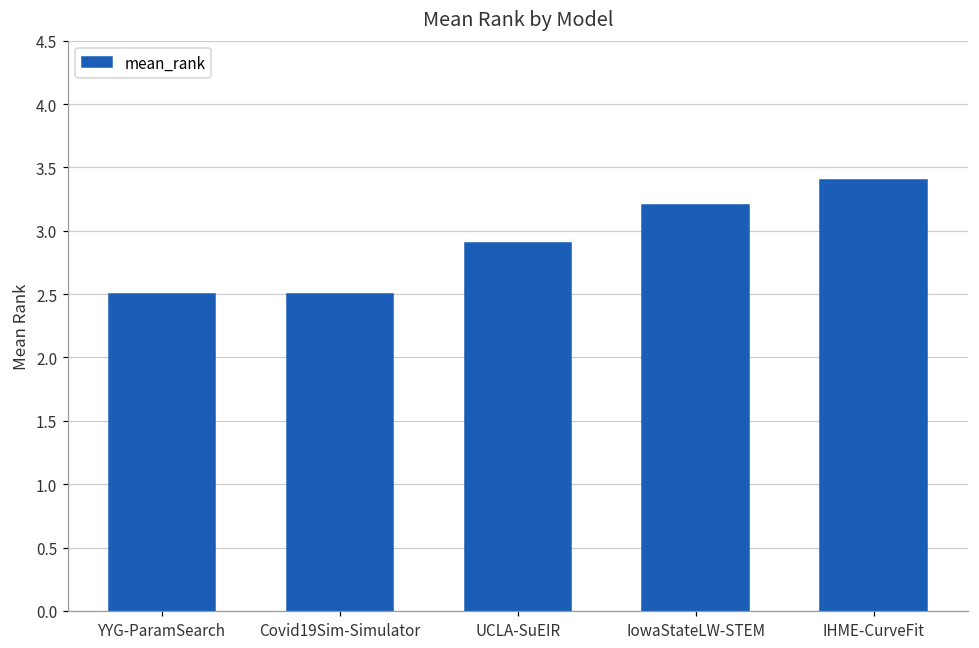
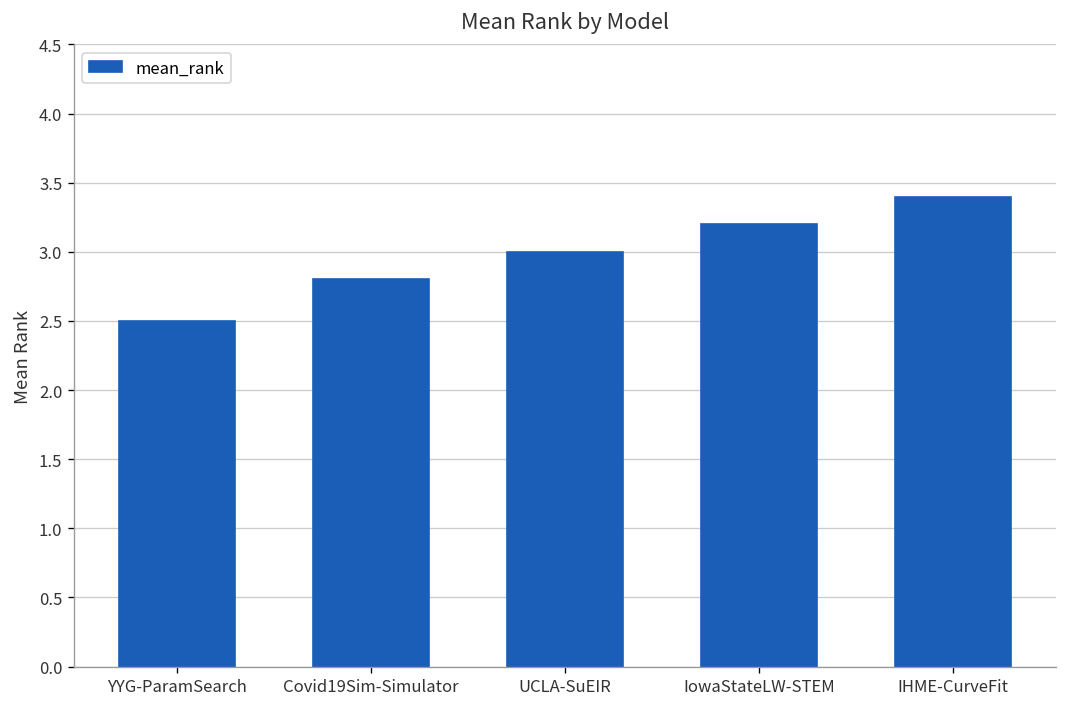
Covid19Sim-Simulator: 2.5 -> 2.8
UCLA-SuEIR: 2.9 -> 3.0
